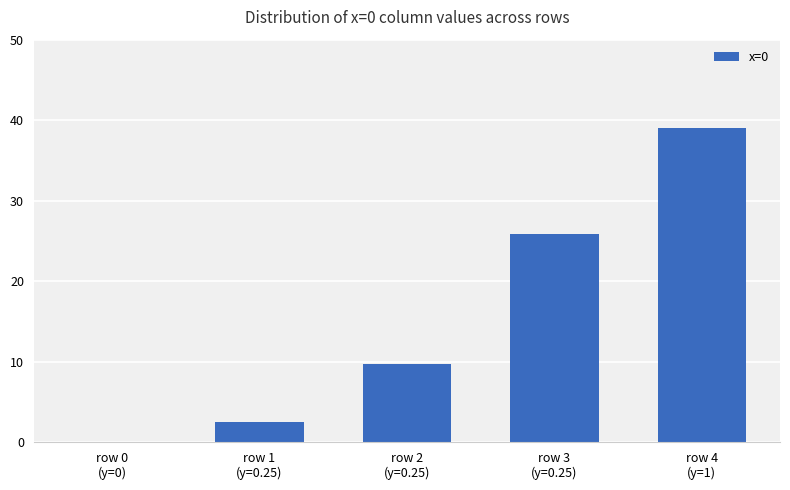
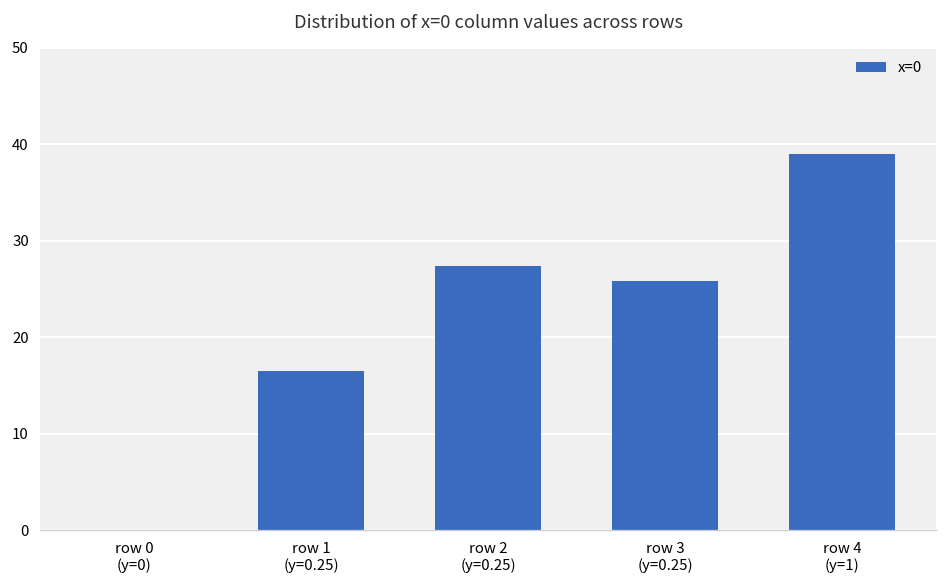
row 1 (y=0.25): 2 -> 17
row 2 (y=0.25): 10 -> 27
